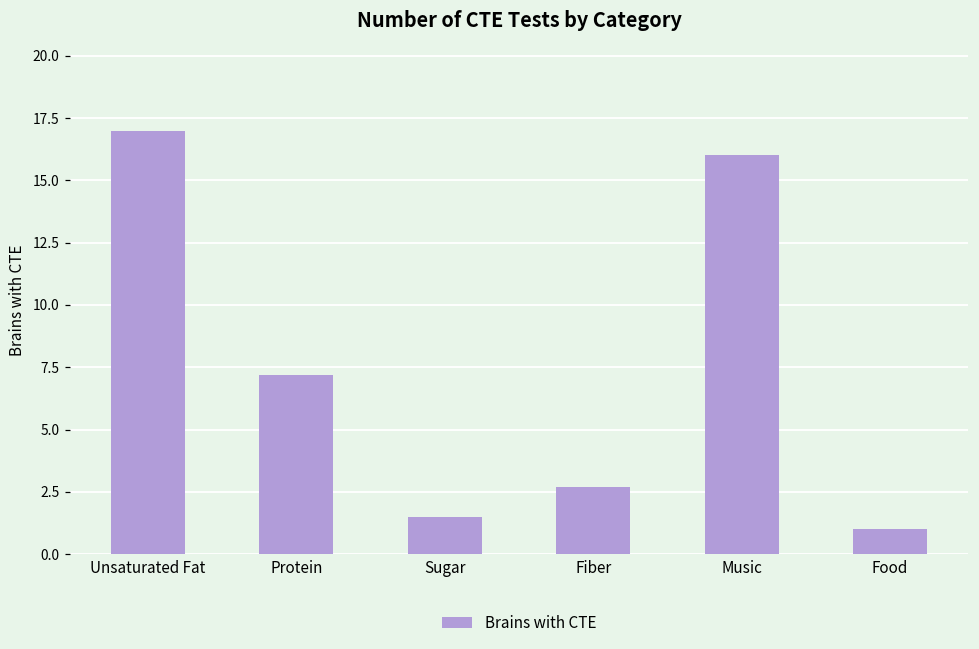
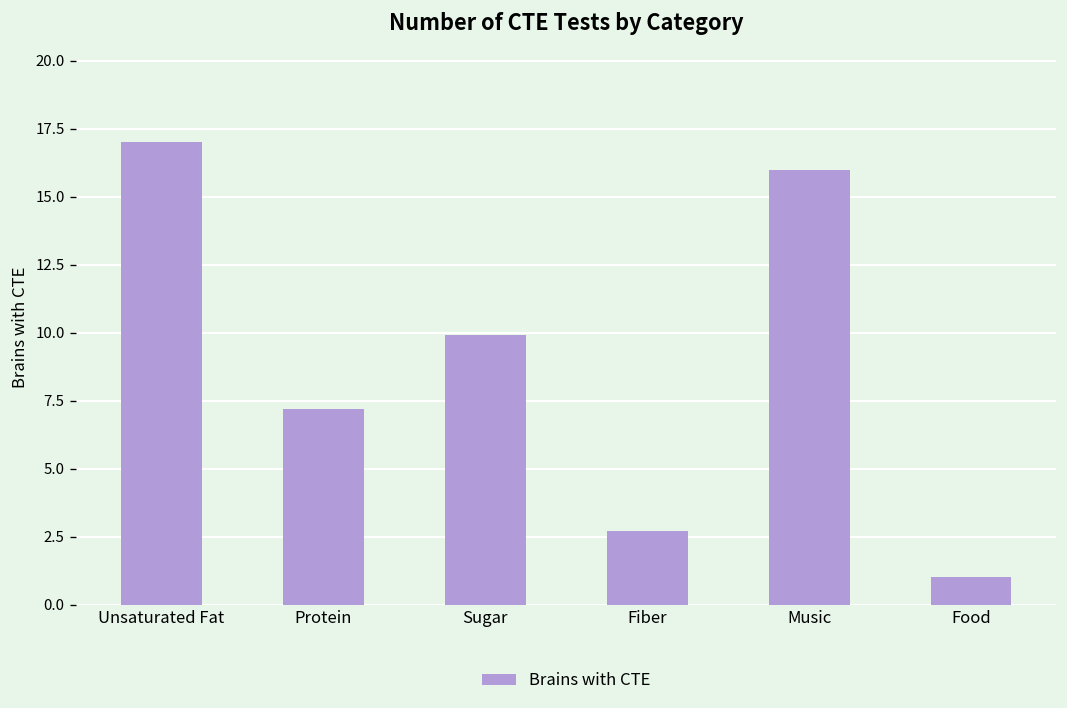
Sugar: 1.5 -> 9.9
